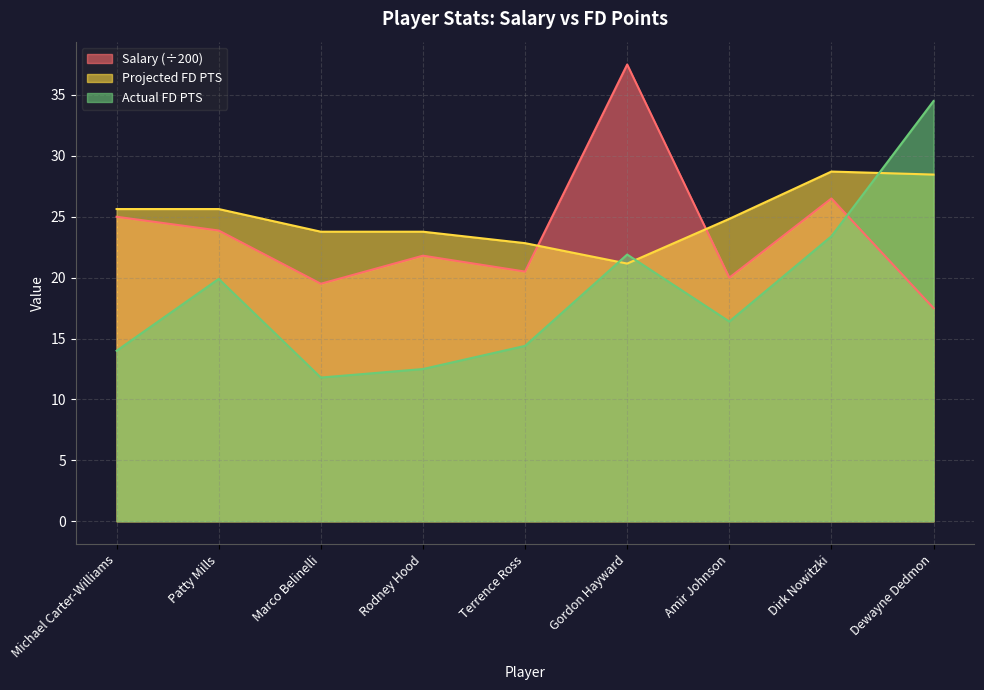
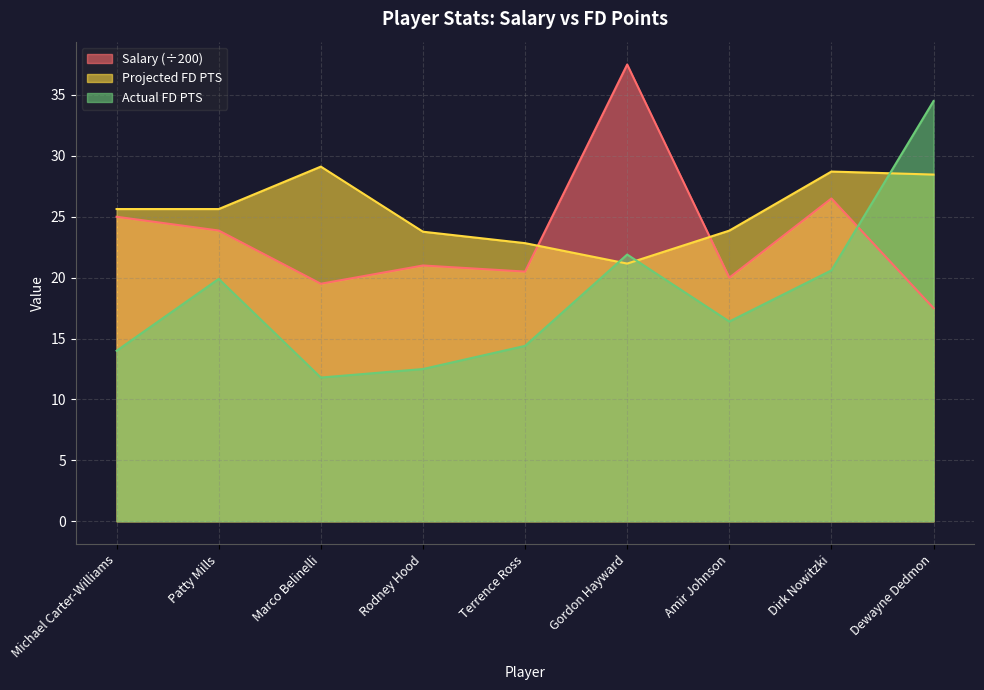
Projected FD PTS, Marco Belinelli: 23.8 -> 29.1
Salary (÷200), Rodney Hood: 21.8 -> 21.0
Projected FD PTS, Amir Johnson: 24.8 -> 23.9
Actual FD PTS, Dirk Nowitzki: 23.4 -> 20.6
